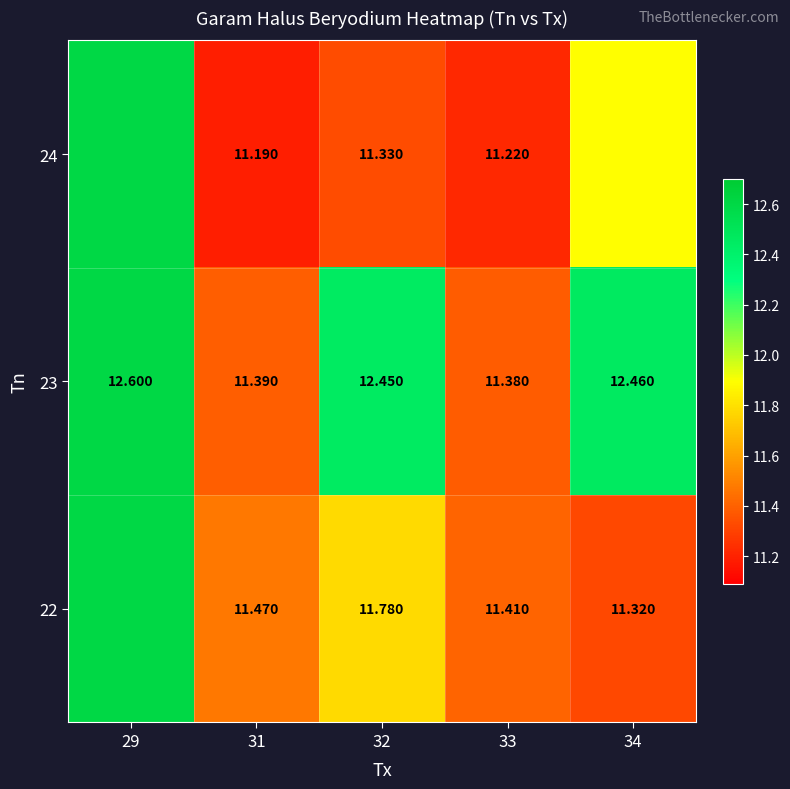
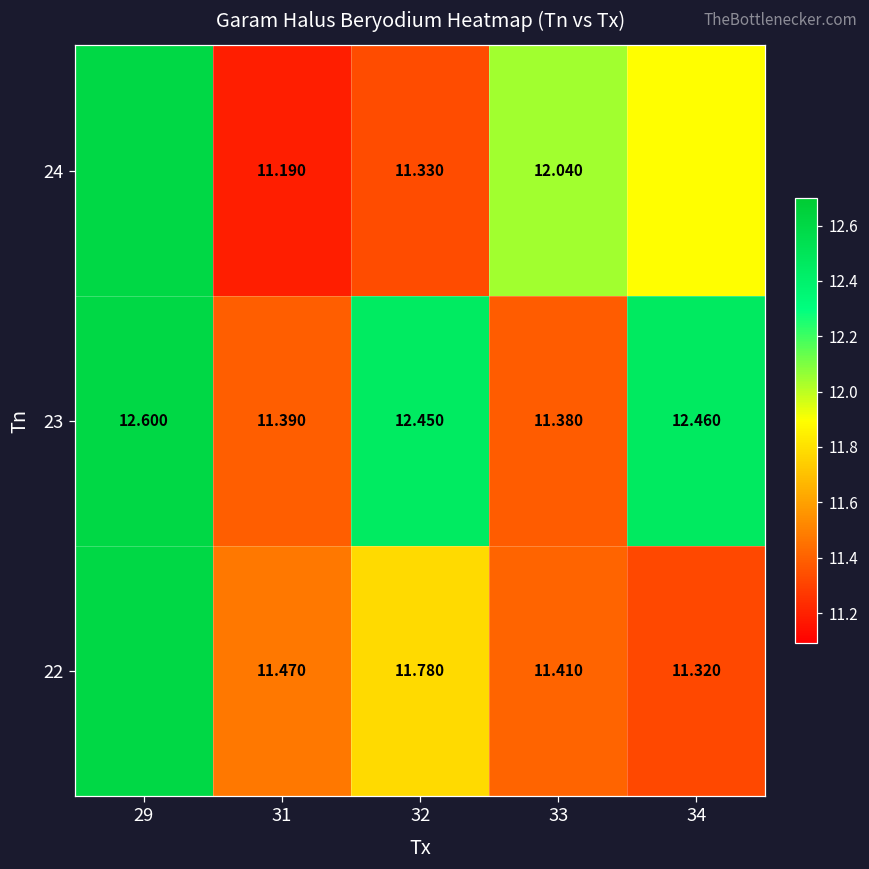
24, 33: 11.220 -> 12.040
